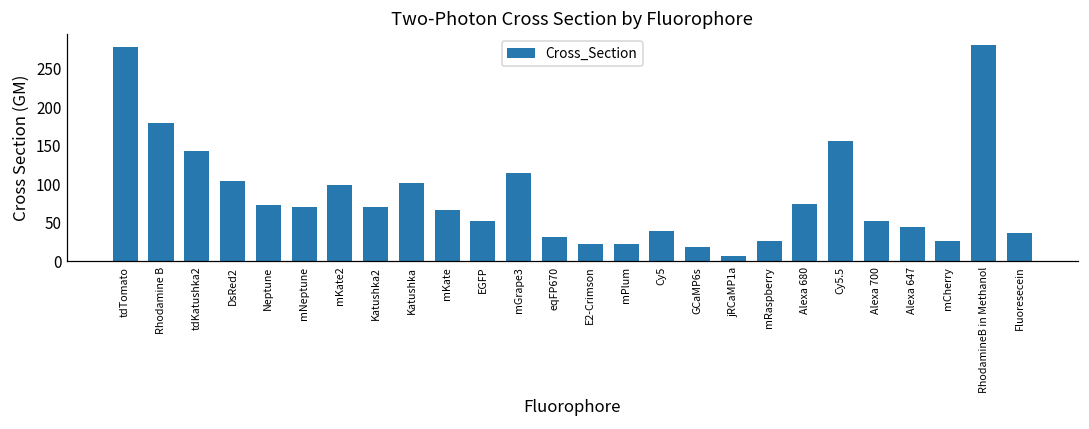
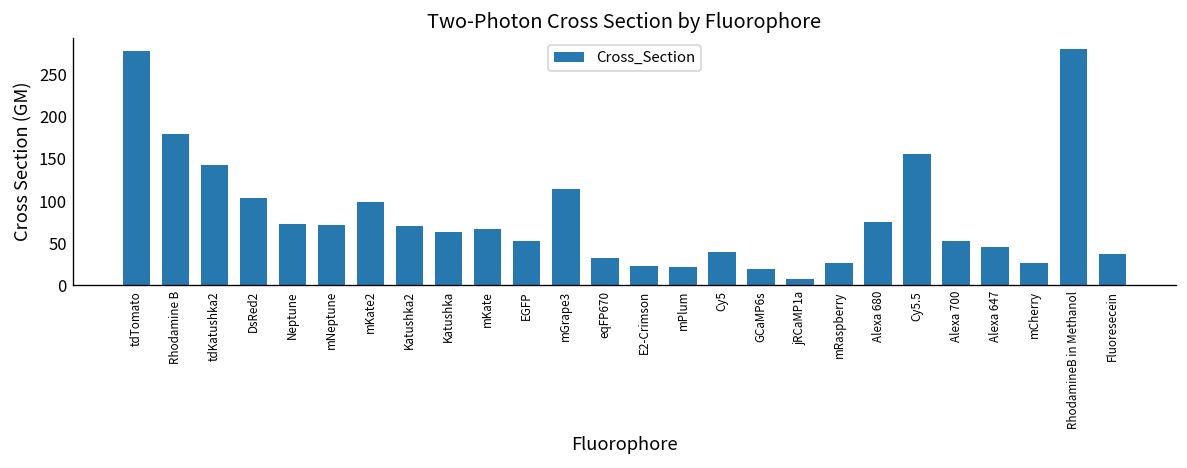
Katushka: 100 -> 60
